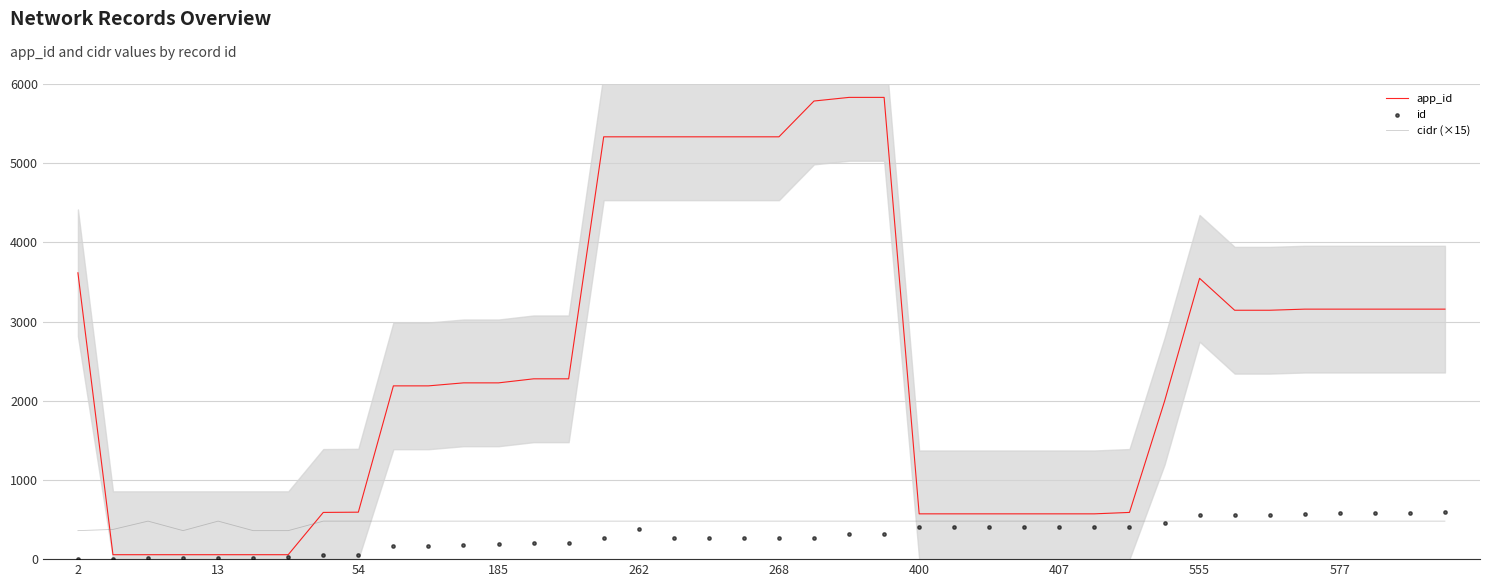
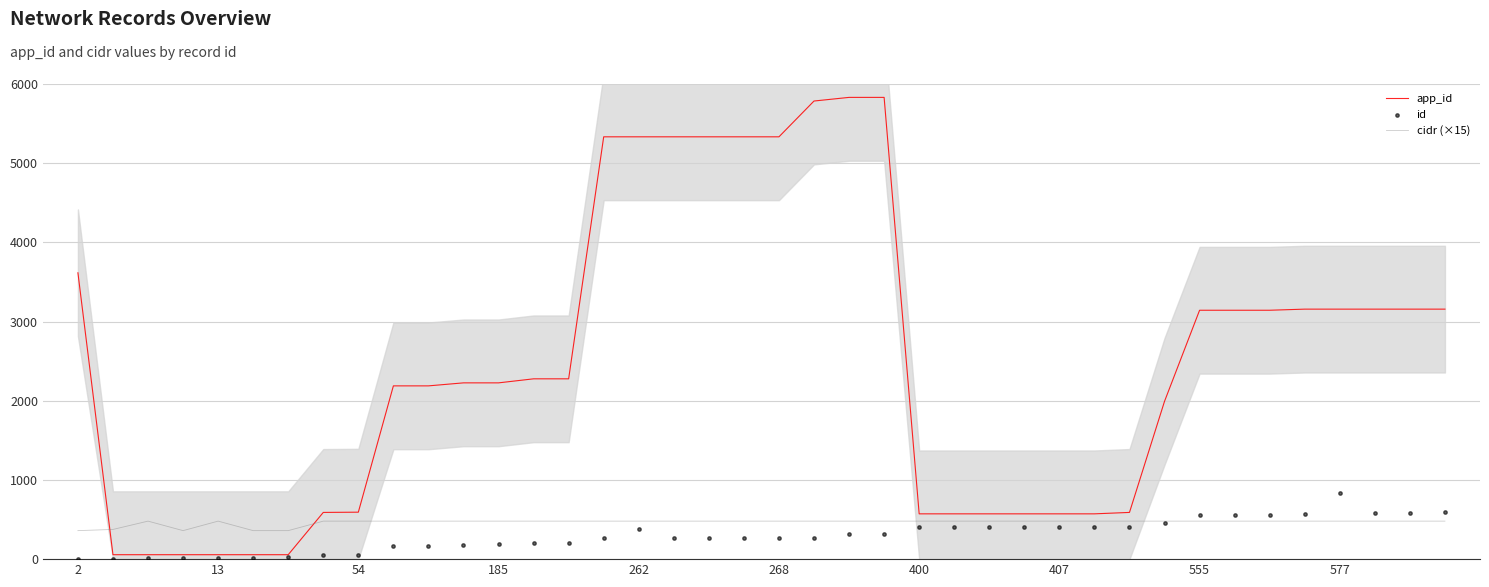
app_id, 555: 3500 -> 3100
id, 577: 600 -> 800
